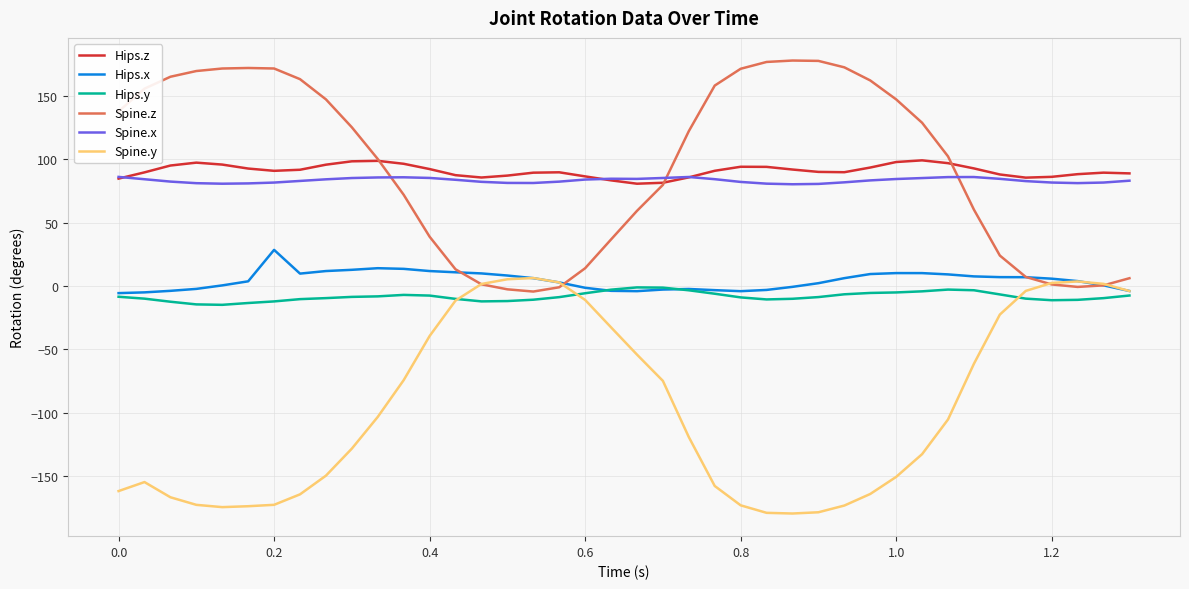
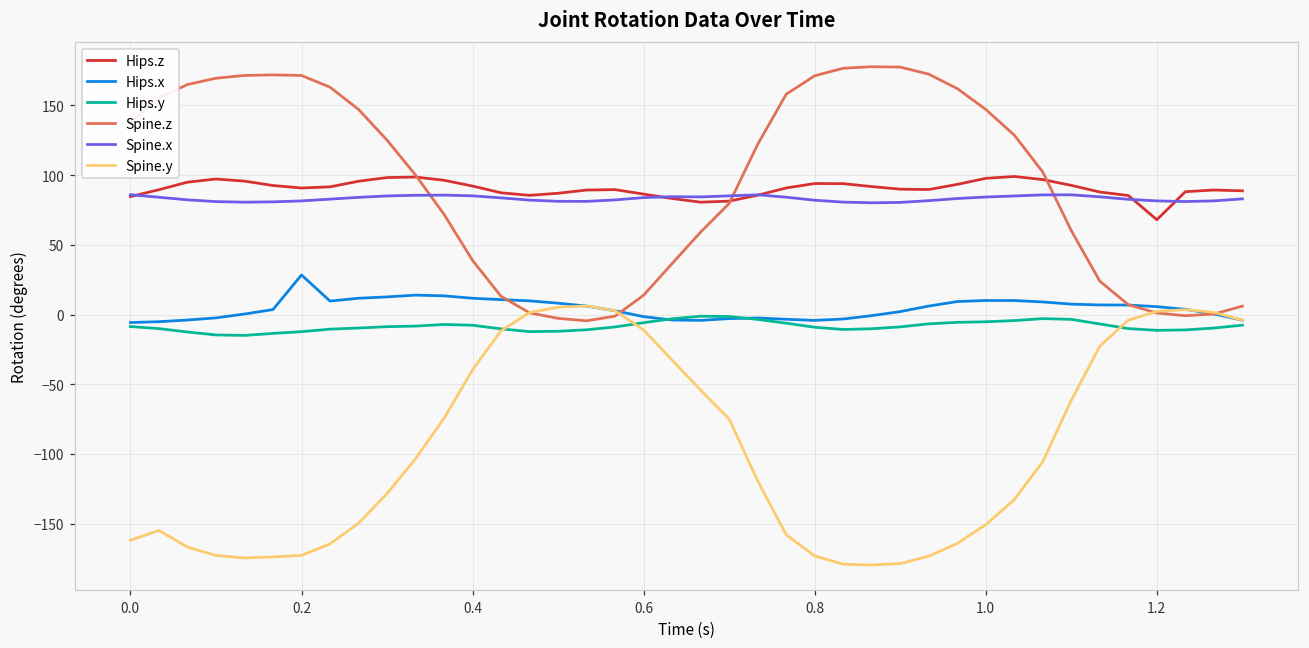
Hips.z, 1.2: 86 -> 68
